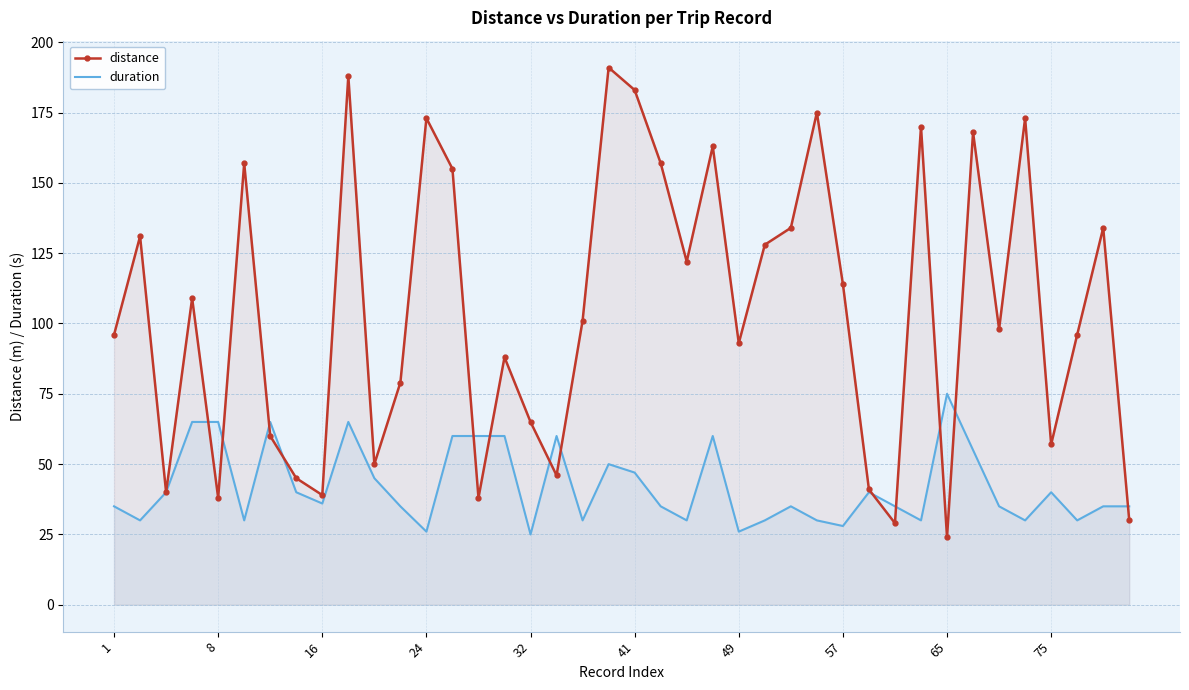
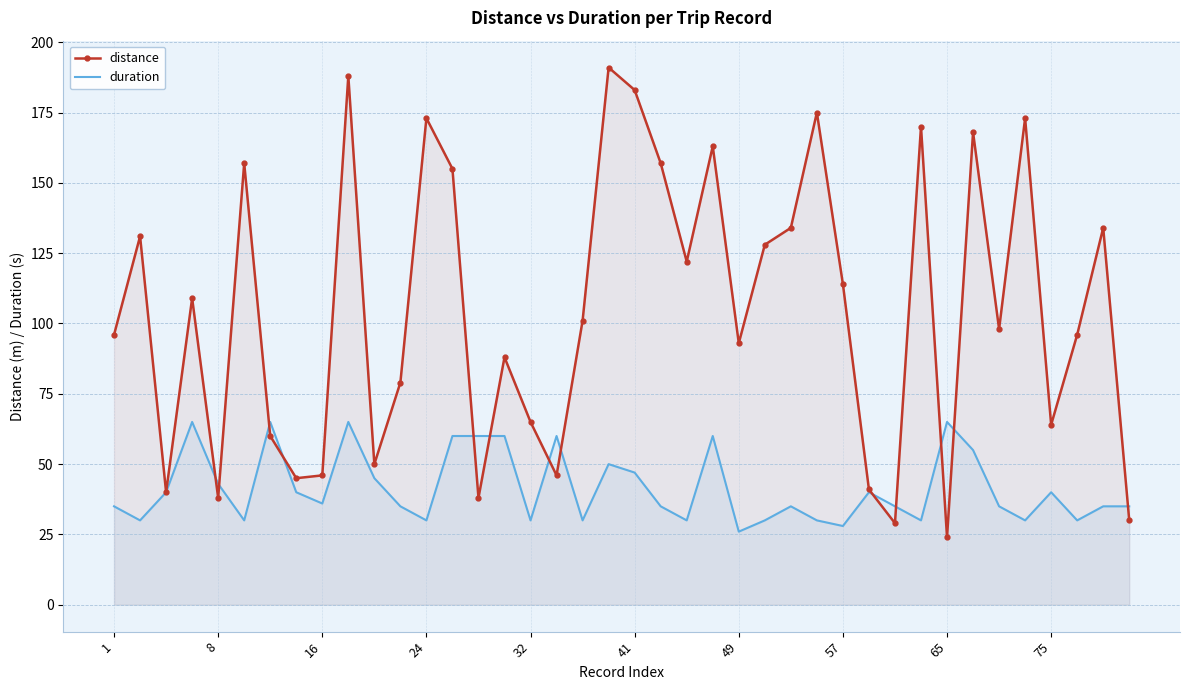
duration, 8: 65 -> 43
distance, 16: 39 -> 46
duration, 24: 26 -> 30
duration, 32: 25 -> 30
duration, 65: 75 -> 65
distance, 75: 57 -> 64
